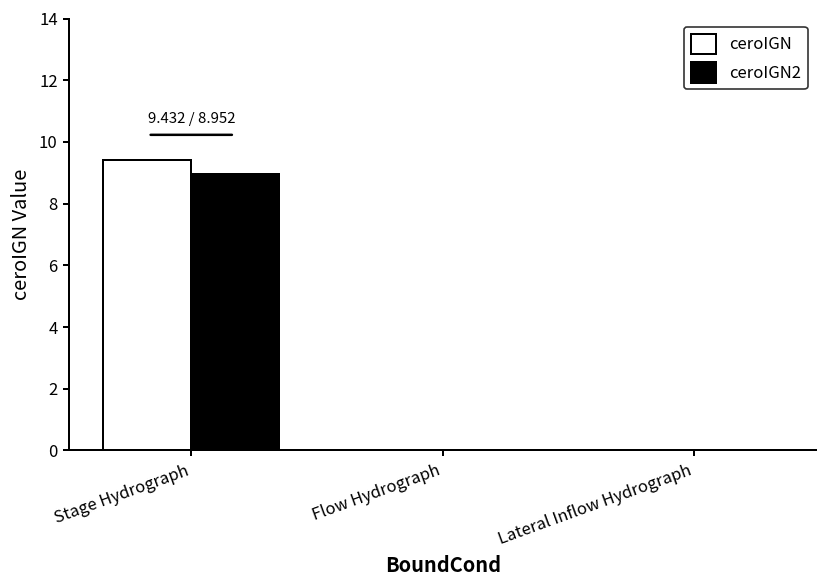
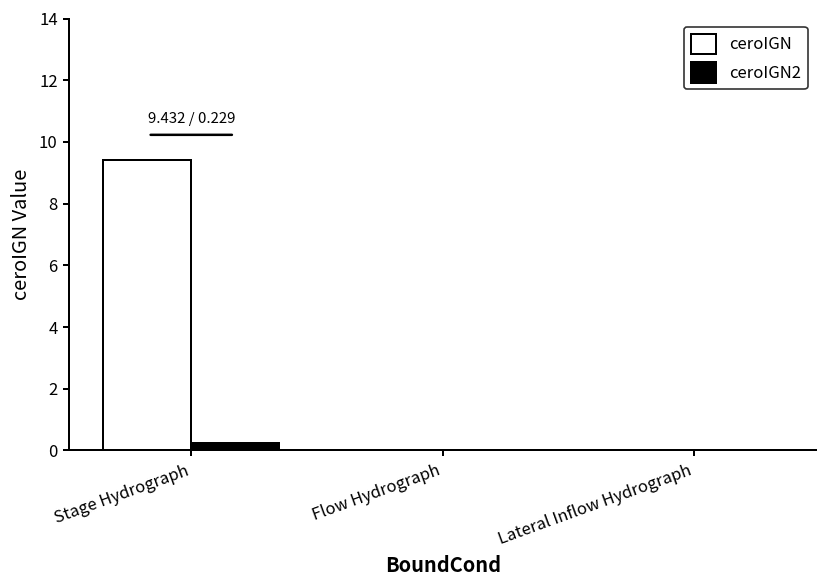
ceroIGN2, Stage Hydrograph: 8.952 -> 0.229
